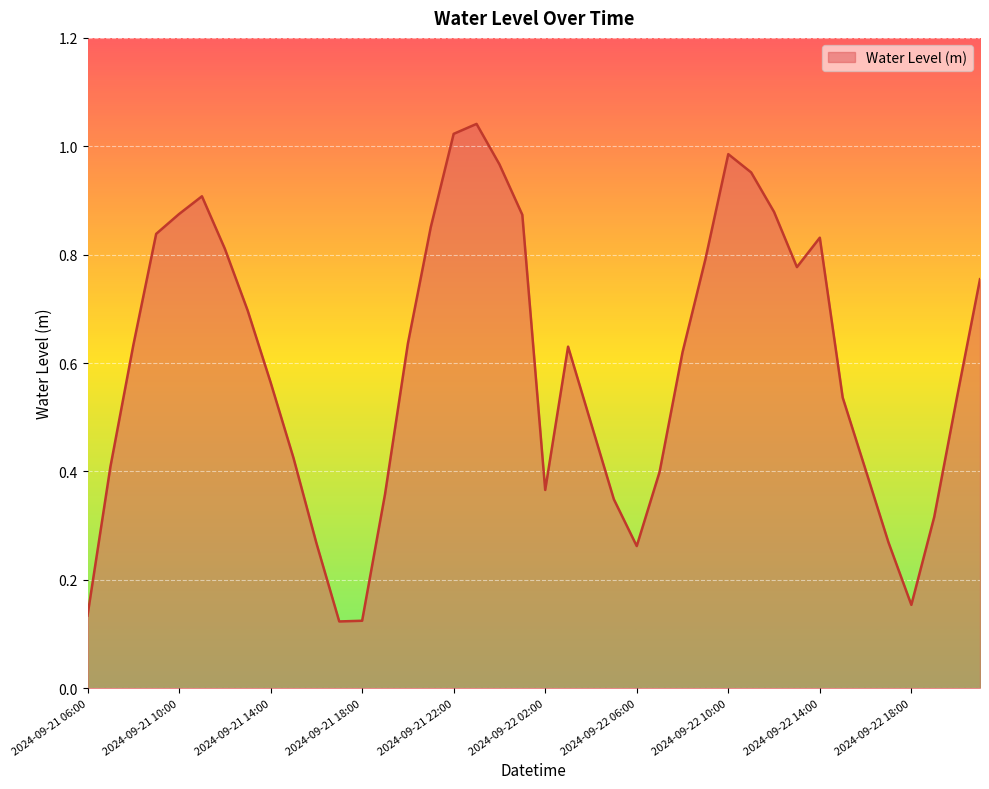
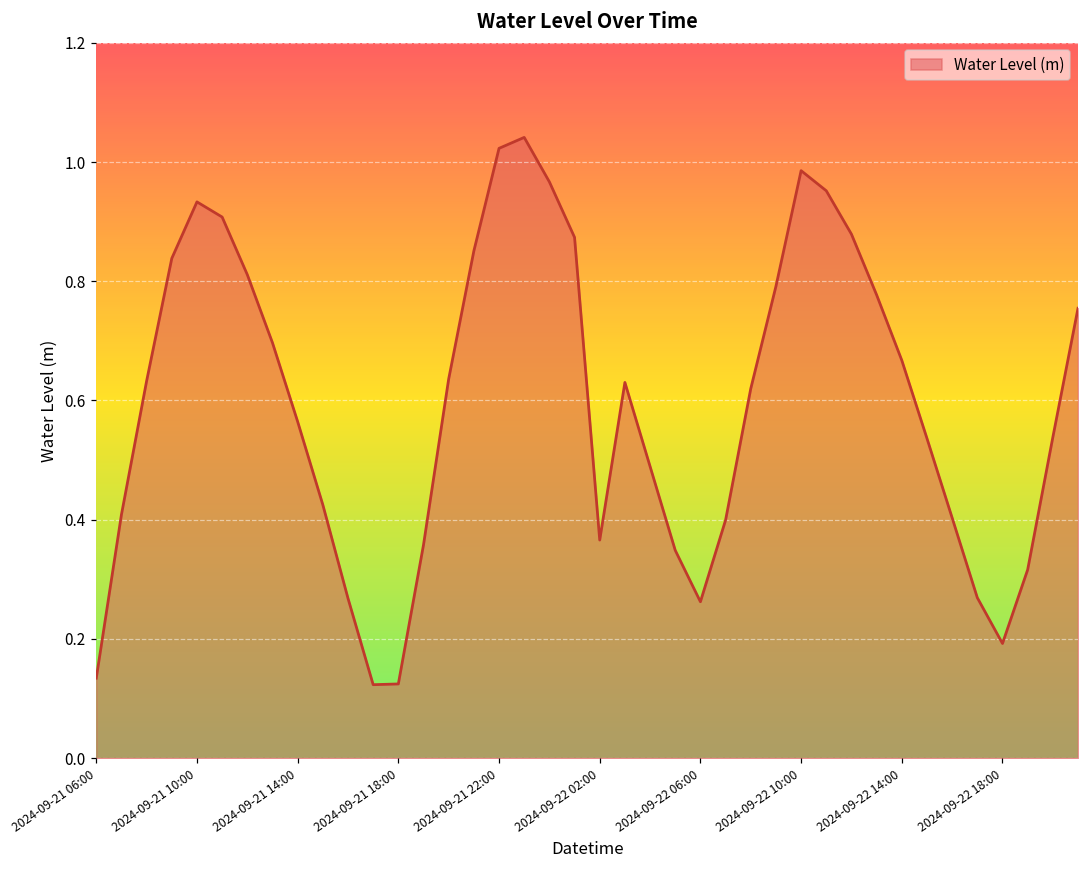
2024-09-21 10:00: 0.87 -> 0.93
2024-09-22 14:00: 0.83 -> 0.67
2024-09-22 18:00: 0.15 -> 0.19
